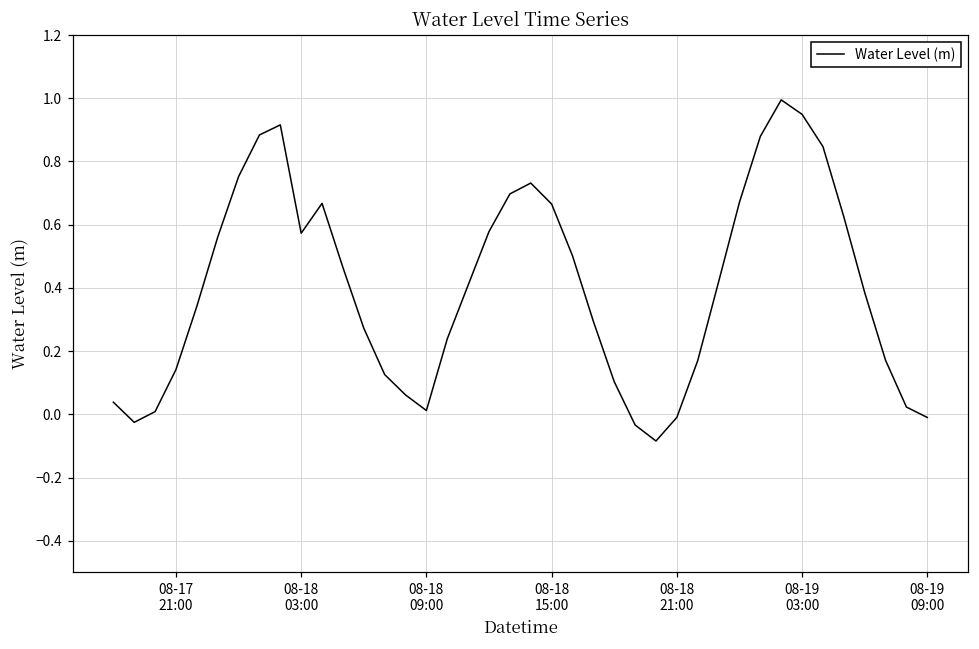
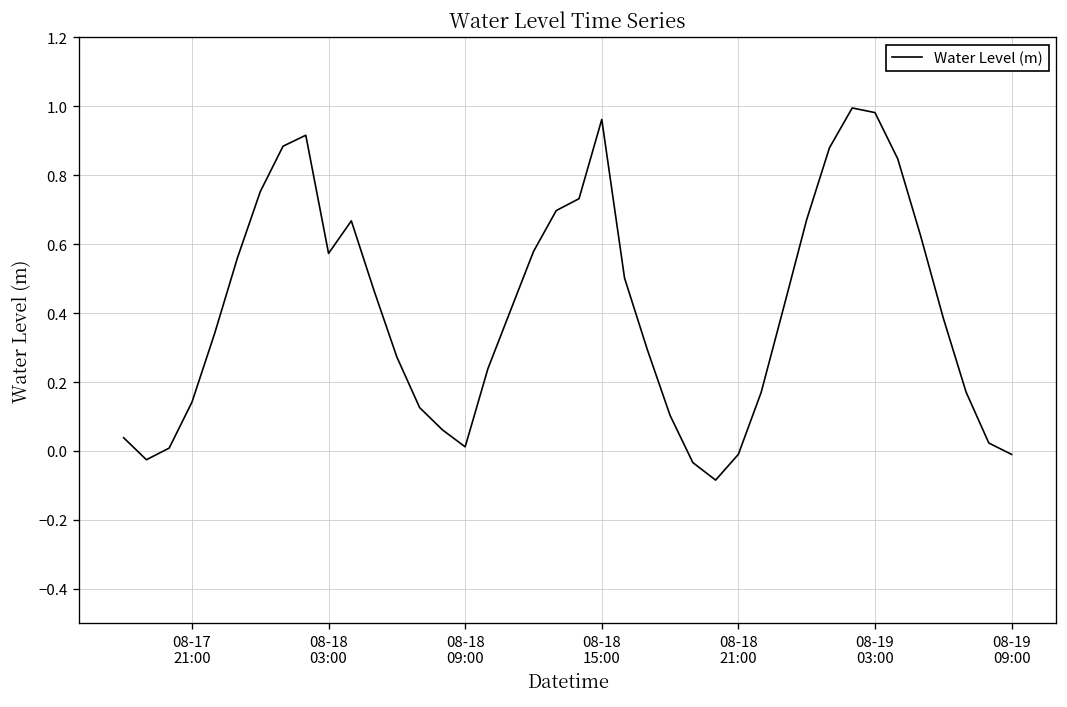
08-18 15:00: 0.67 -> 0.96
08-19 03:00: 0.95 -> 0.98
